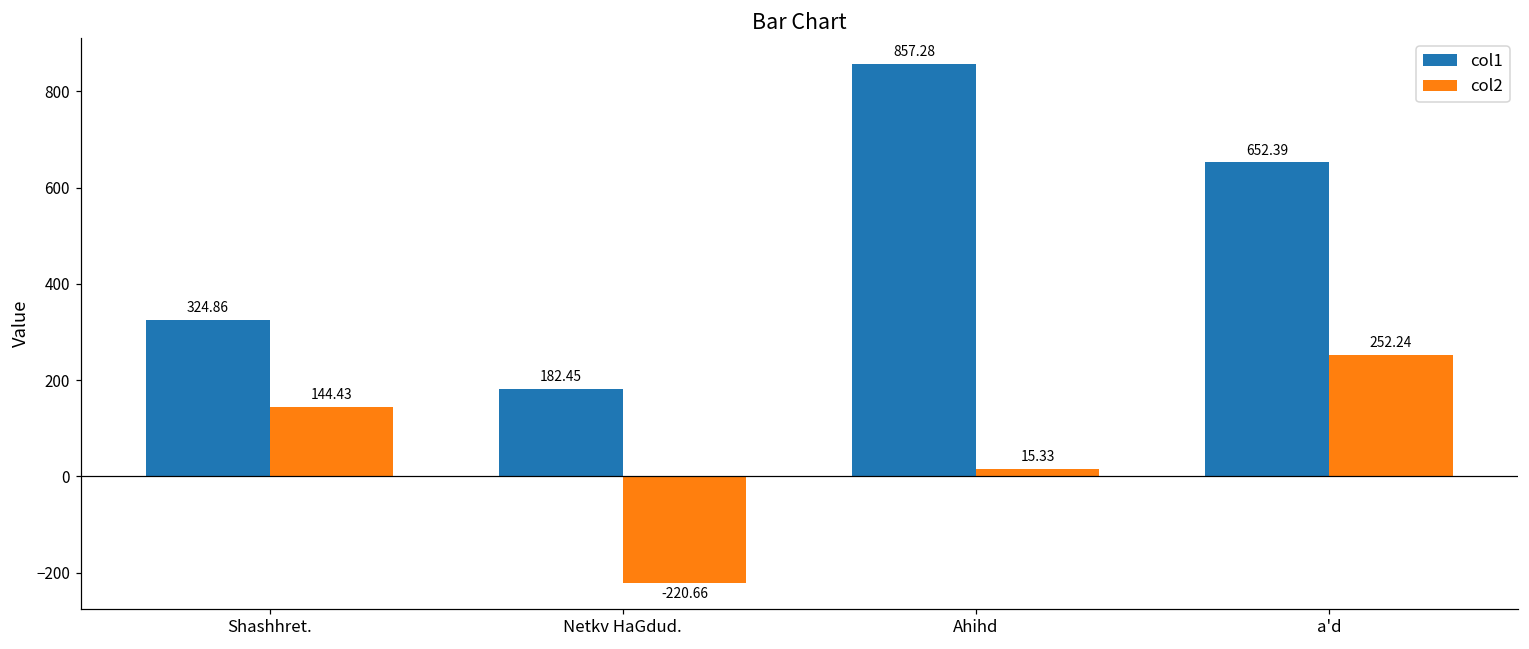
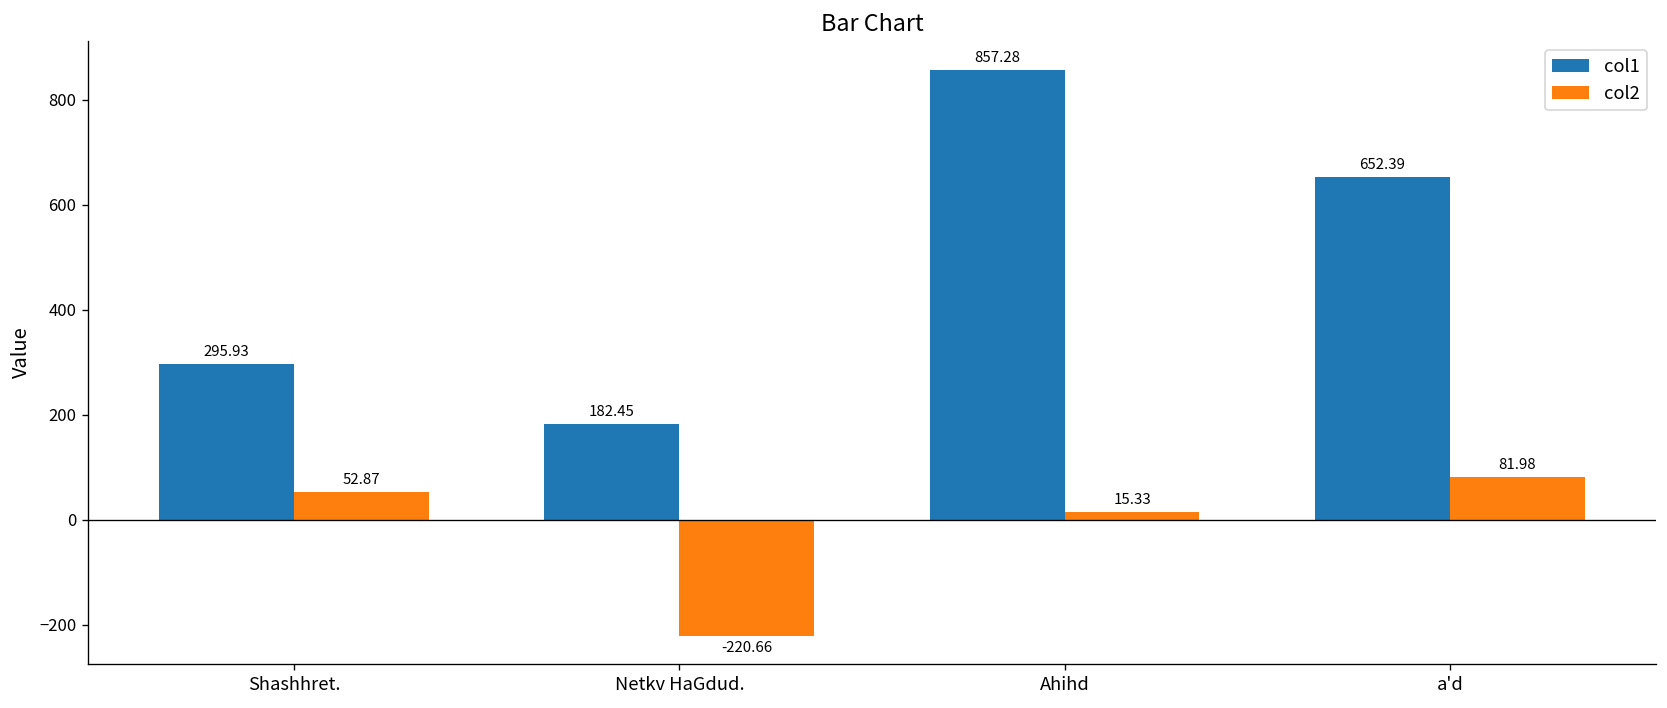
col1, Shashhret.: 324.86 -> 295.93
col2, Shashhret.: 144.43 -> 52.87
col2, a'd: 252.24 -> 81.98
